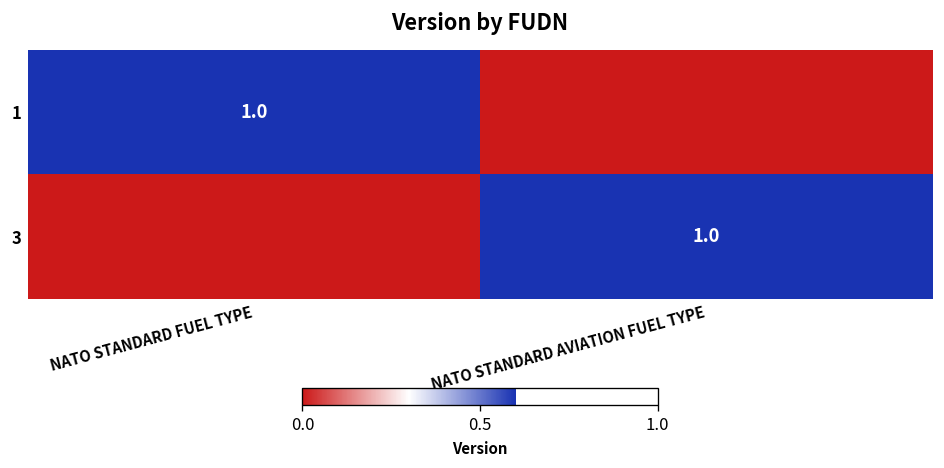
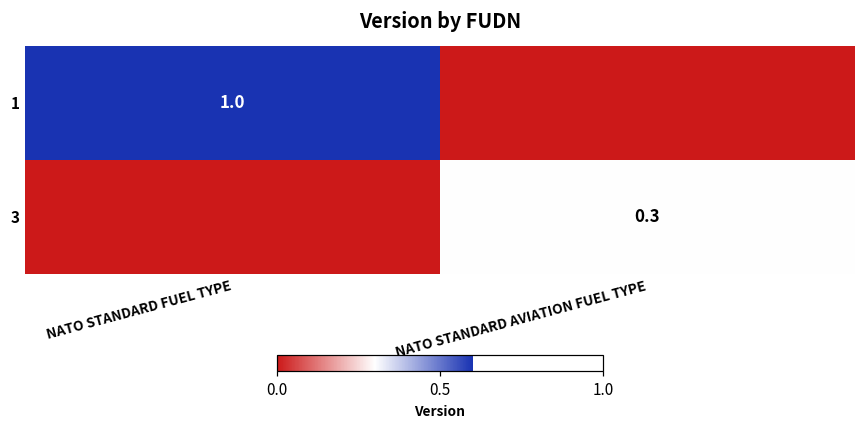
3, NATO STANDARD AVIATION FUEL TYPE: 1.0 -> 0.3
